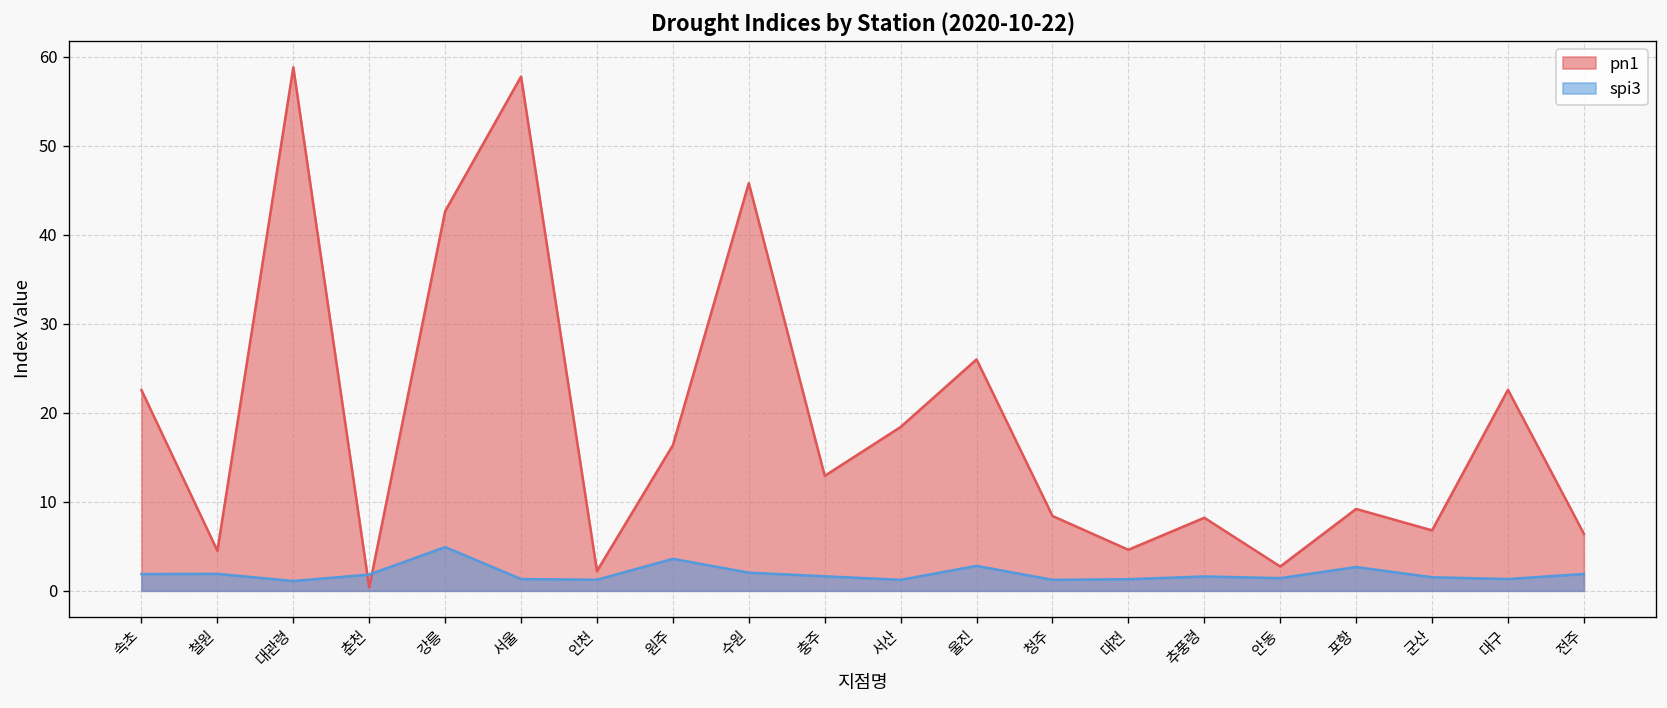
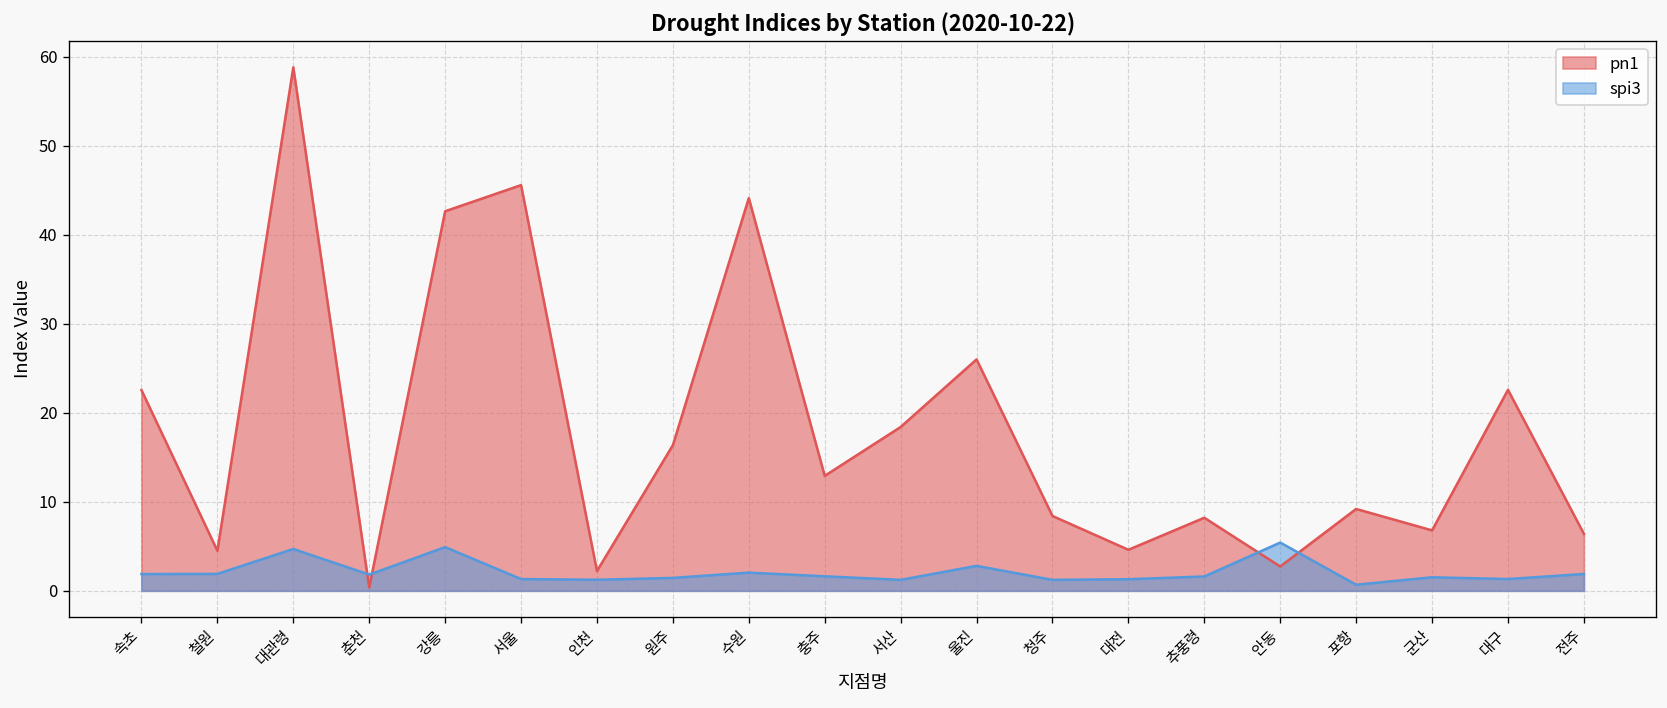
spi3, 대관령: 1 -> 5
pn1, 서울: 58 -> 46
spi3, 원주: 4 -> 1
pn1, 수원: 46 -> 44
spi3, 안동: 1 -> 5
spi3, 포항: 3 -> 1
